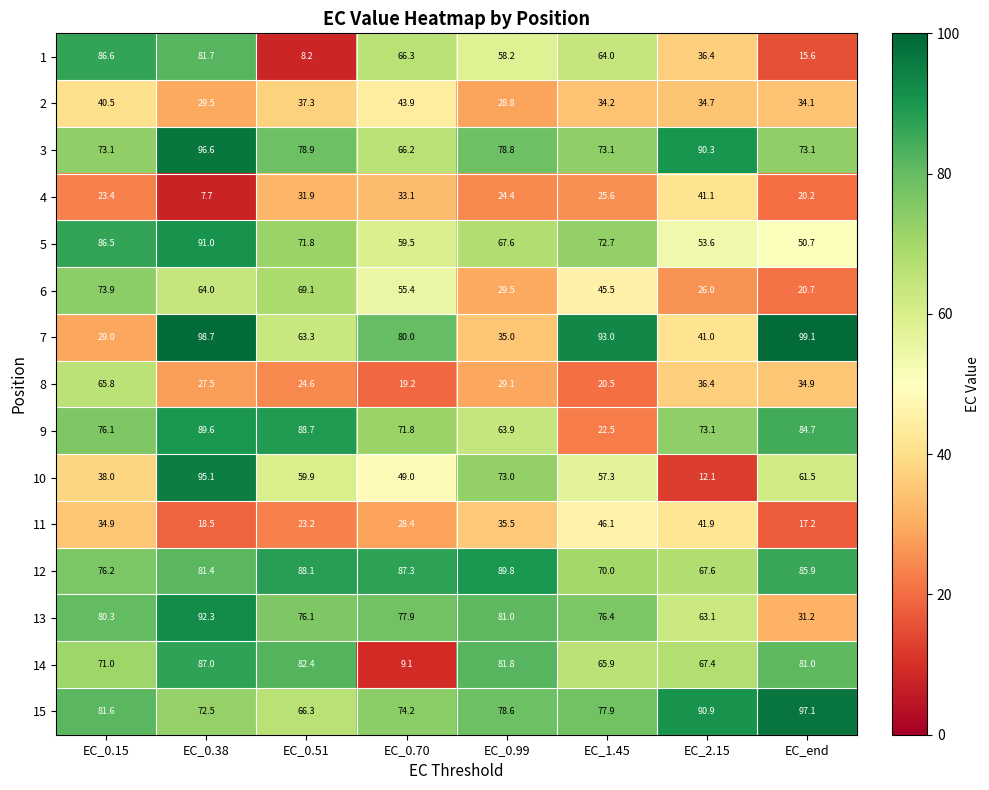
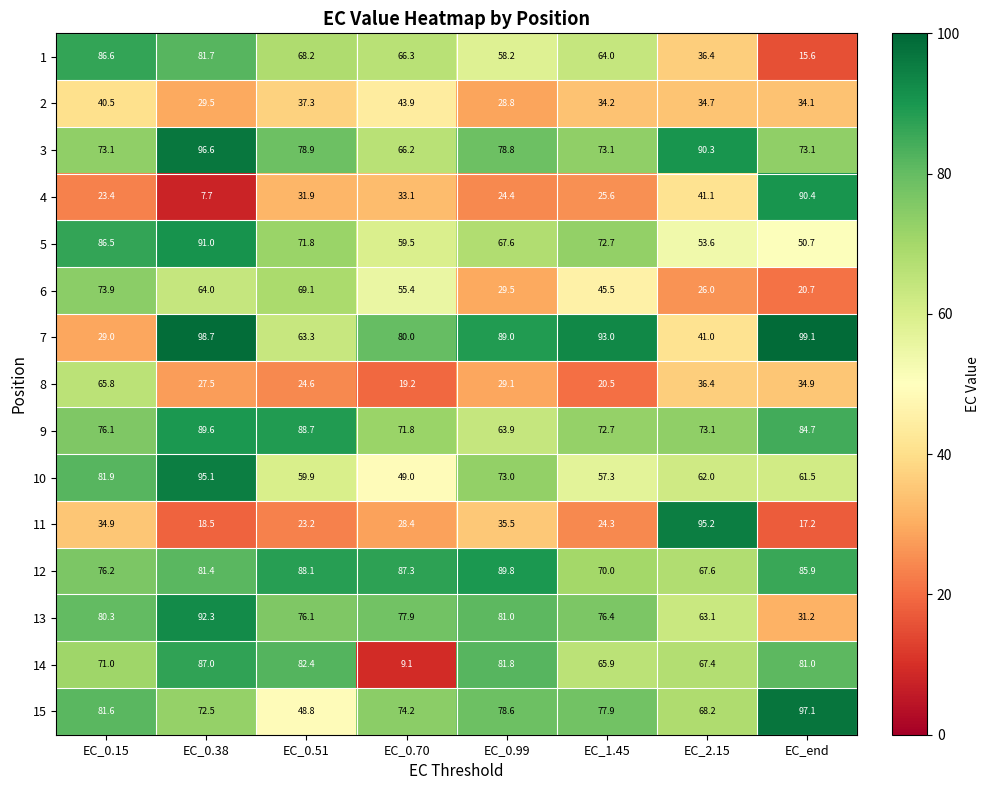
1, EC_0.51: 8.2 -> 68.2
4, EC_end: 20.2 -> 90.4
7, EC_0.99: 35.0 -> 89.0
9, EC_1.45: 22.5 -> 72.7
10, EC_0.15: 38.0 -> 81.9
10, EC_2.15: 12.1 -> 62.0
11, EC_1.45: 46.1 -> 24.3
11, EC_2.15: 41.9 -> 95.2
15, EC_0.51: 66.3 -> 48.8
15, EC_2.15: 90.9 -> 68.2
